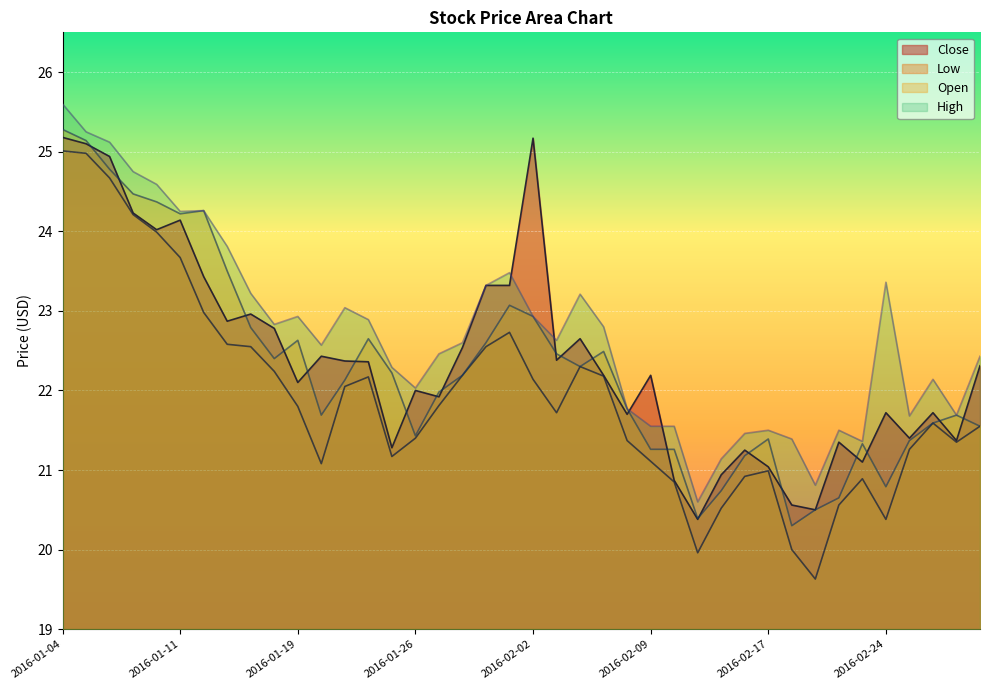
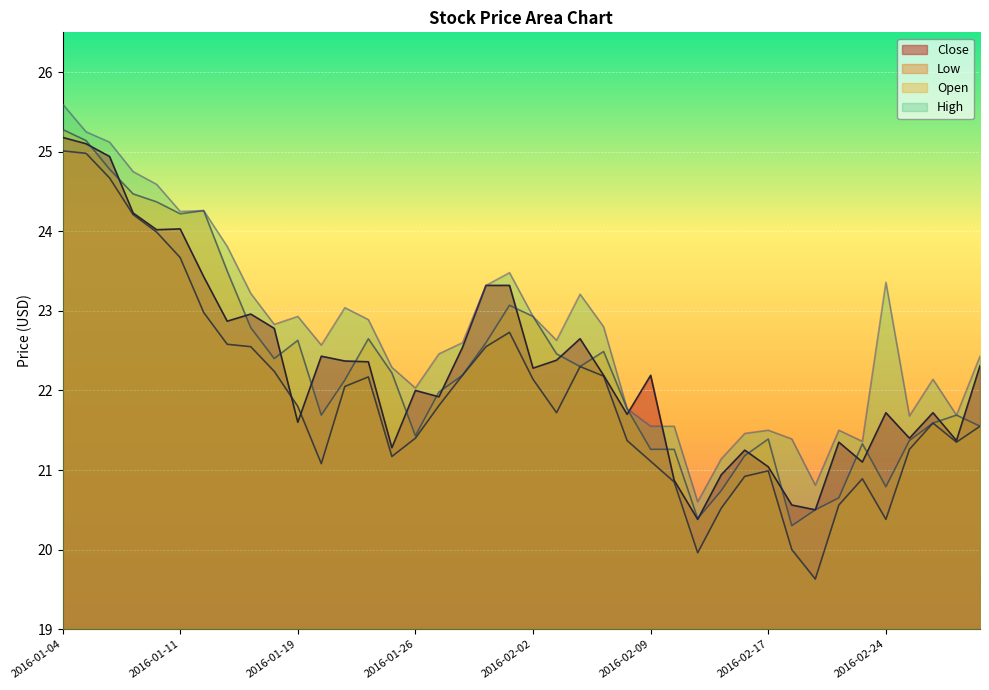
Close, 2016-01-11: 24.1 -> 24.0
Close, 2016-01-19: 22.1 -> 21.6
Close, 2016-02-02: 25.2 -> 22.3
